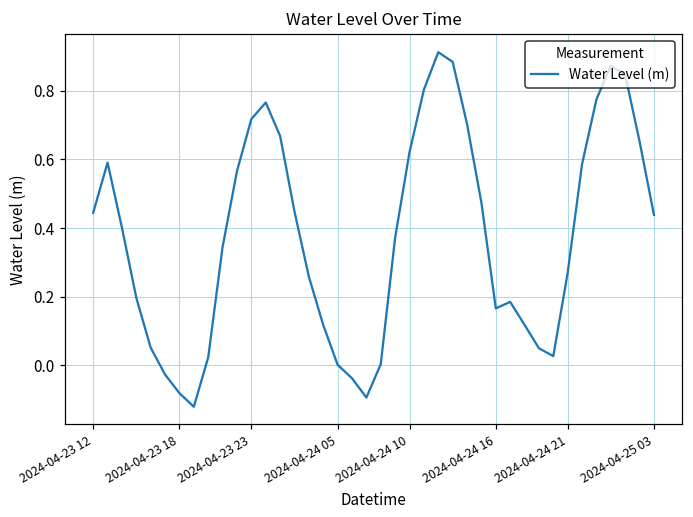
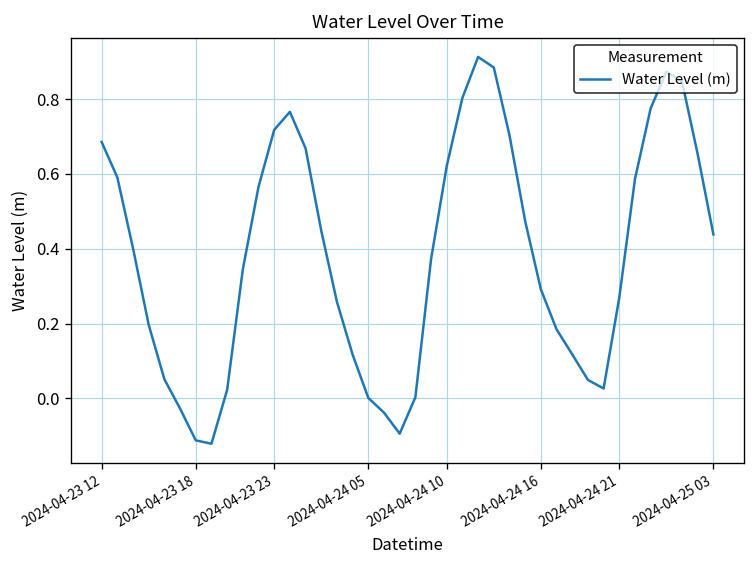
2024-04-23 12: 0.44 -> 0.69
2024-04-23 18: -0.08 -> -0.11
2024-04-24 16: 0.17 -> 0.29
